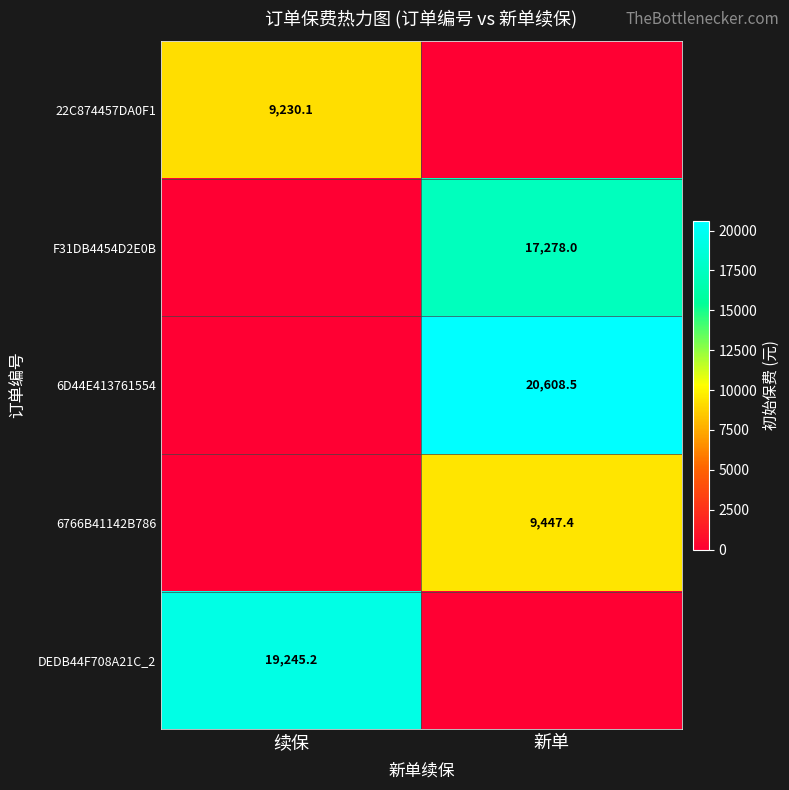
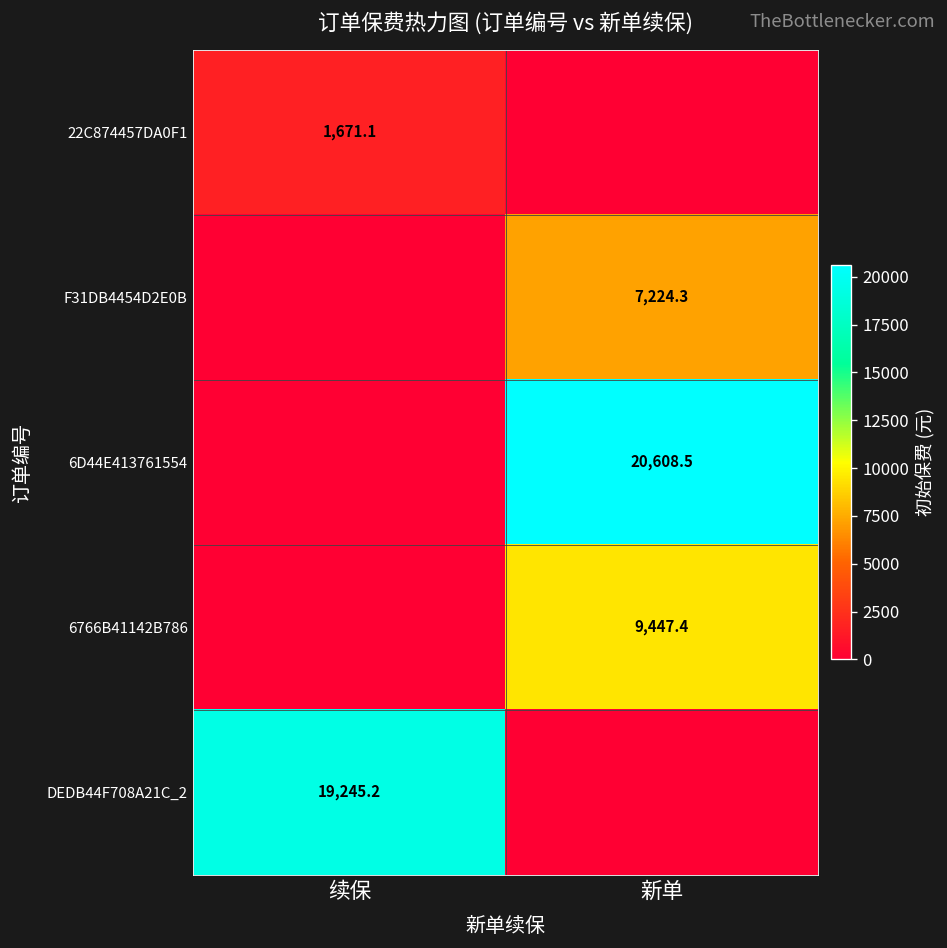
22C874457DA0F1, 续保: 9,230.1 -> 1,671.1
F31DB4454D2E0B, 新单: 17,278.0 -> 7,224.3
